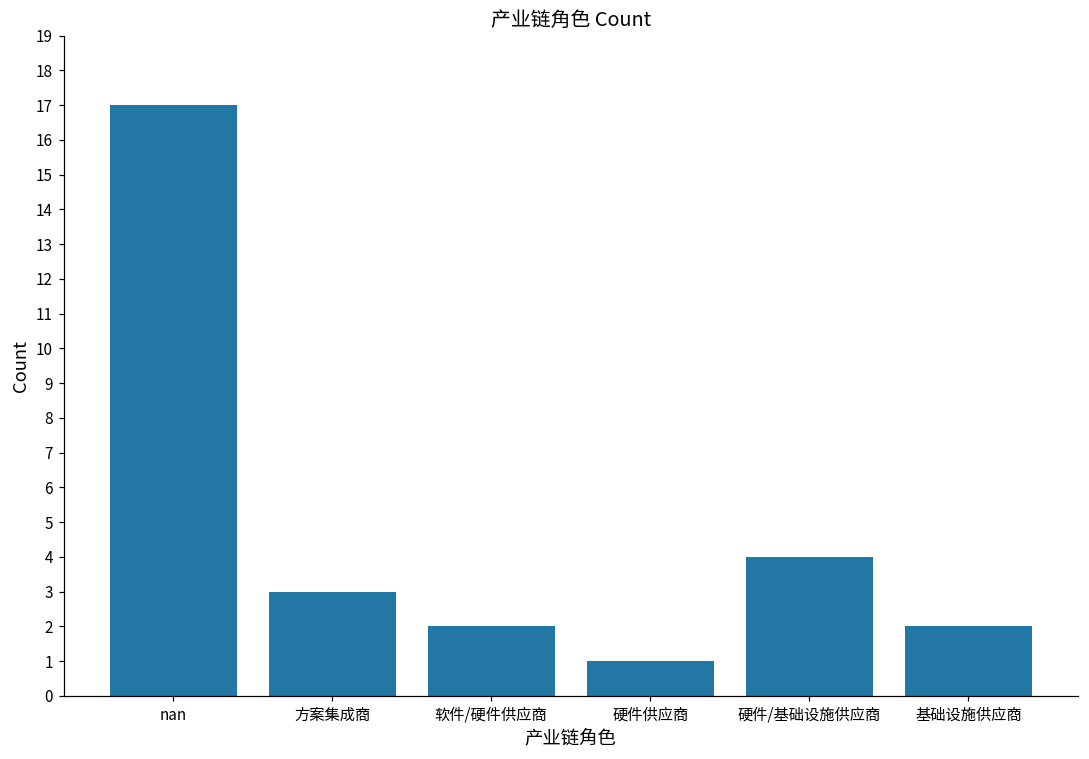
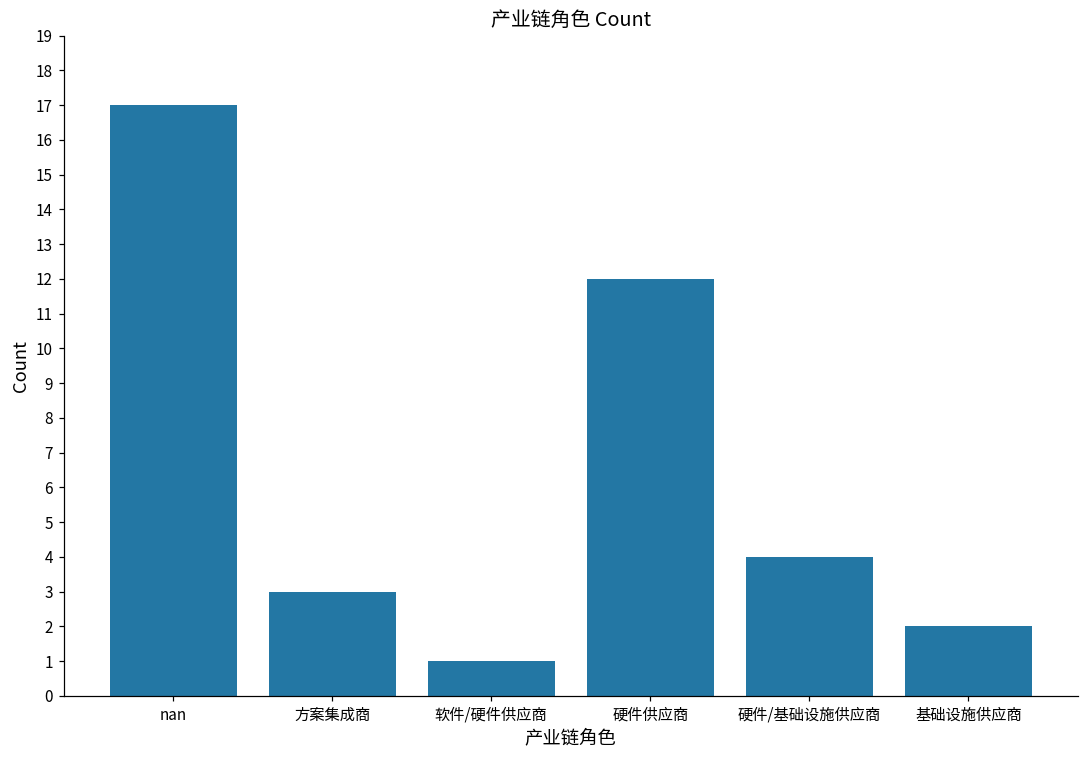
软件/硬件供应商: 2 -> 1
硬件供应商: 1 -> 12
